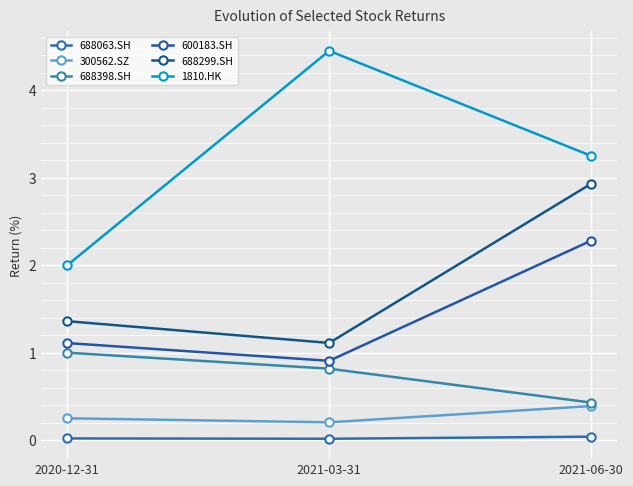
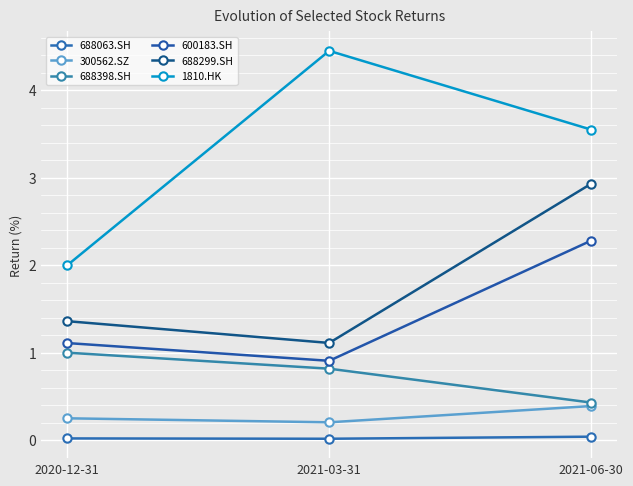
1810.HK, 2021-06-30: 3.3 -> 3.6
